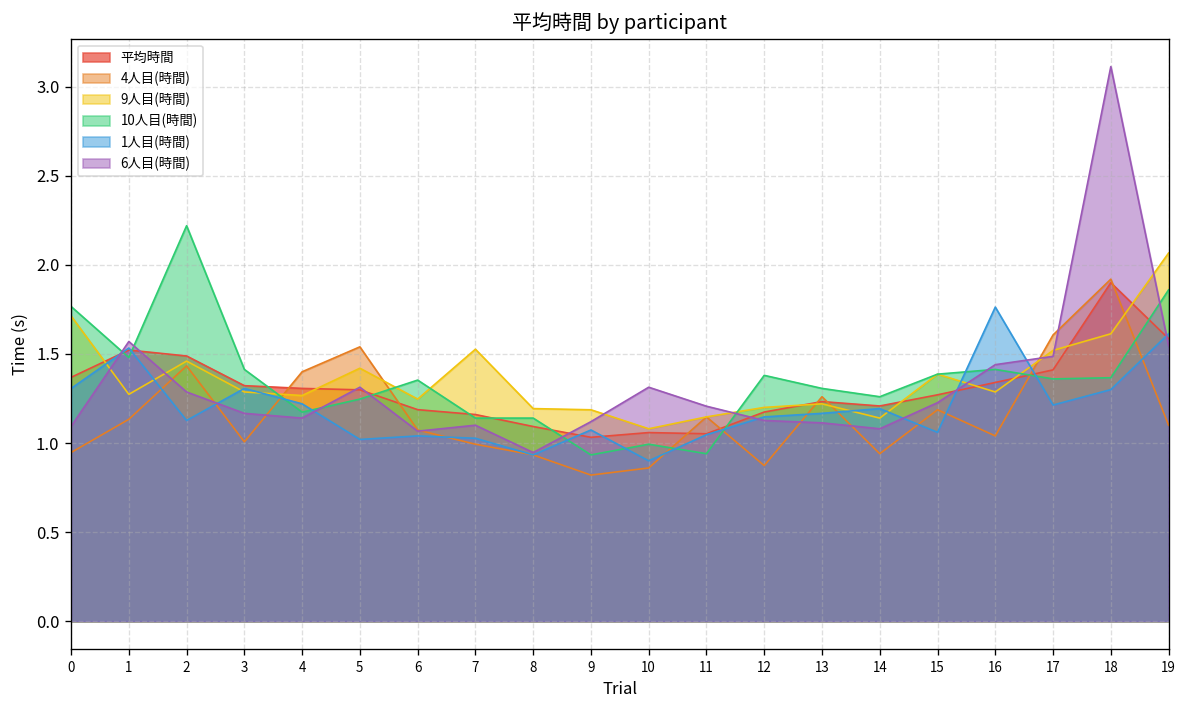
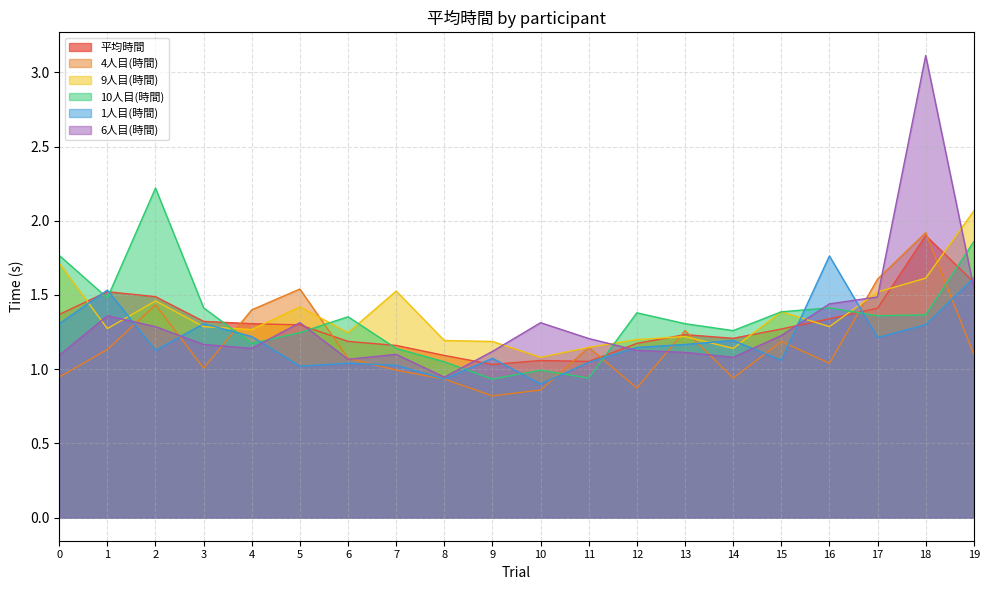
6人目(時間), 1: 1.57 -> 1.36
10人目(時間), 8: 1.14 -> 1.05
